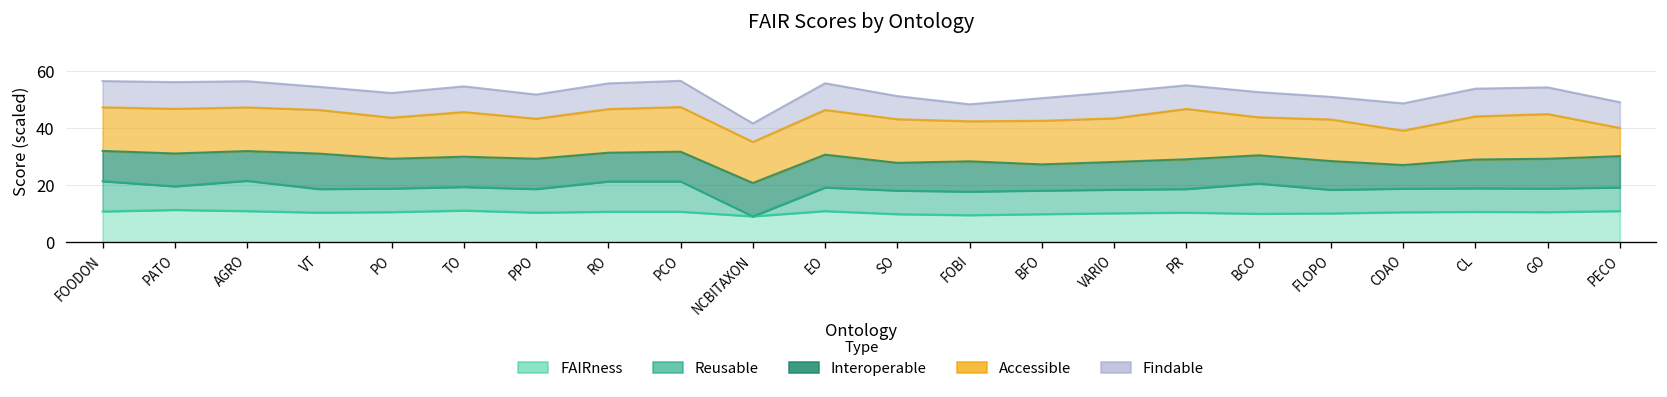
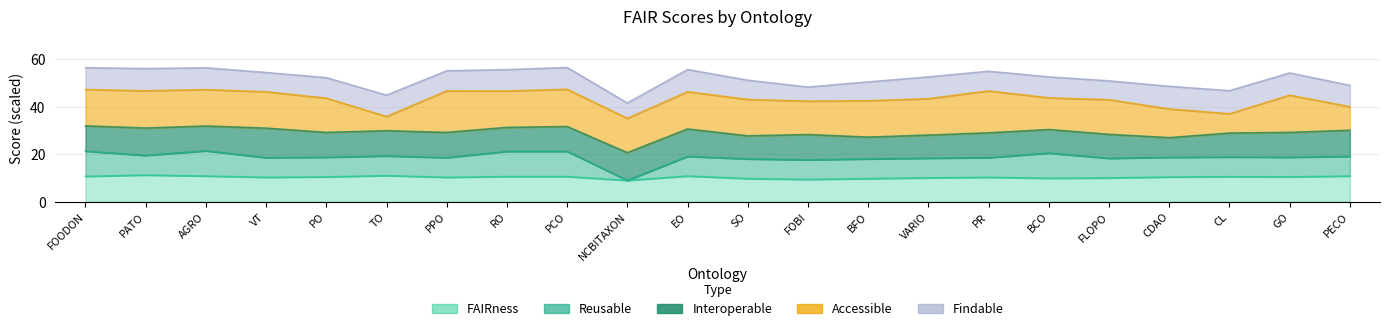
Accessible, TO: 16 -> 6
Accessible, PPO: 14 -> 17
Accessible, CL: 15 -> 8
